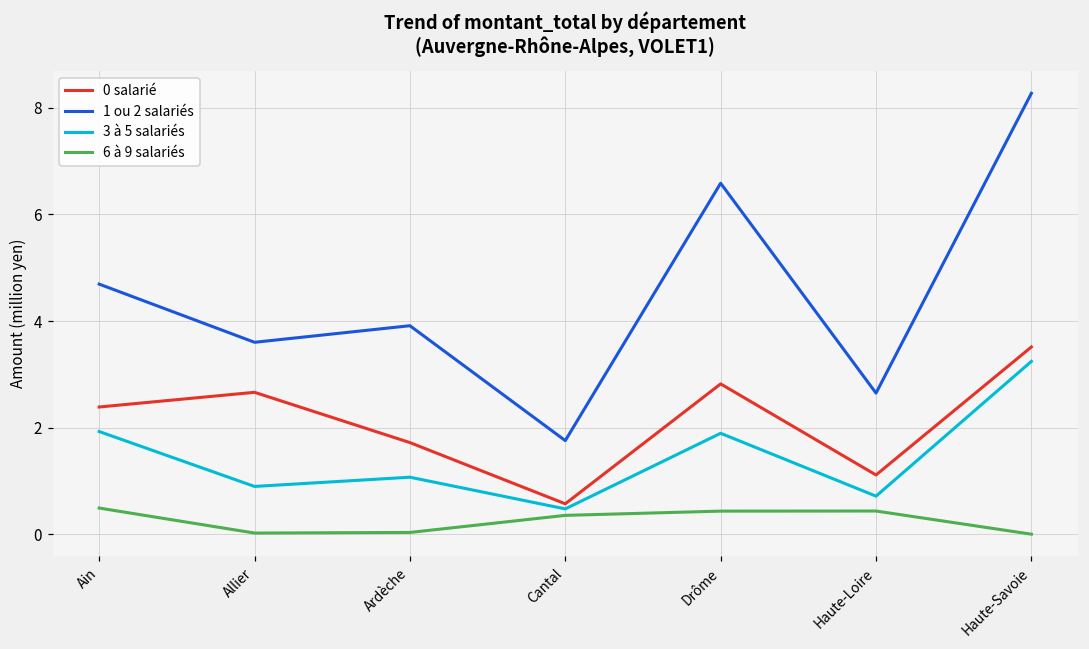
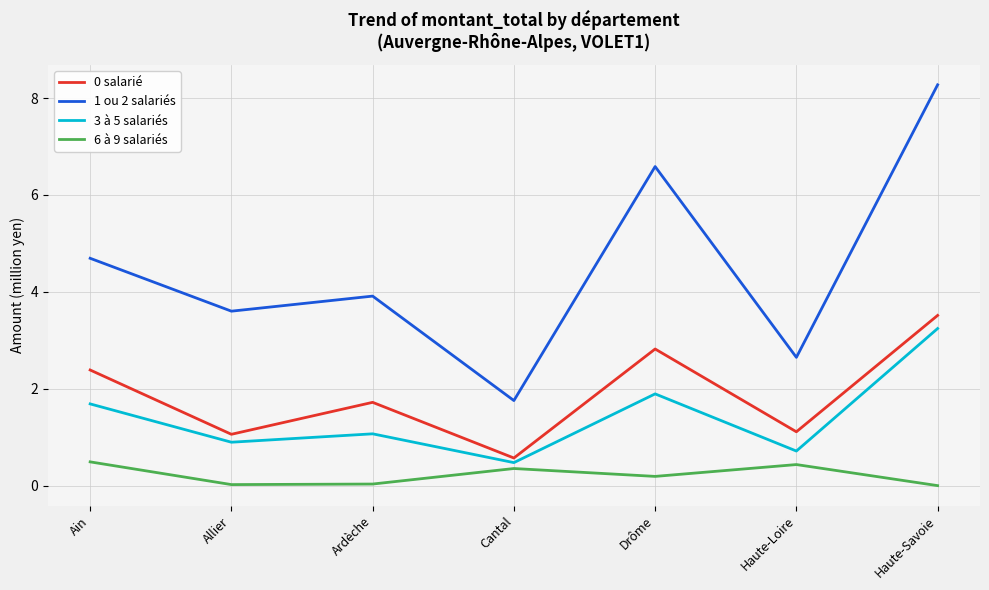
3 à 5 salariés, Ain: 1.9 -> 1.7
0 salarié, Allier: 2.7 -> 1.1
6 à 9 salariés, Drôme: 0.4 -> 0.2
